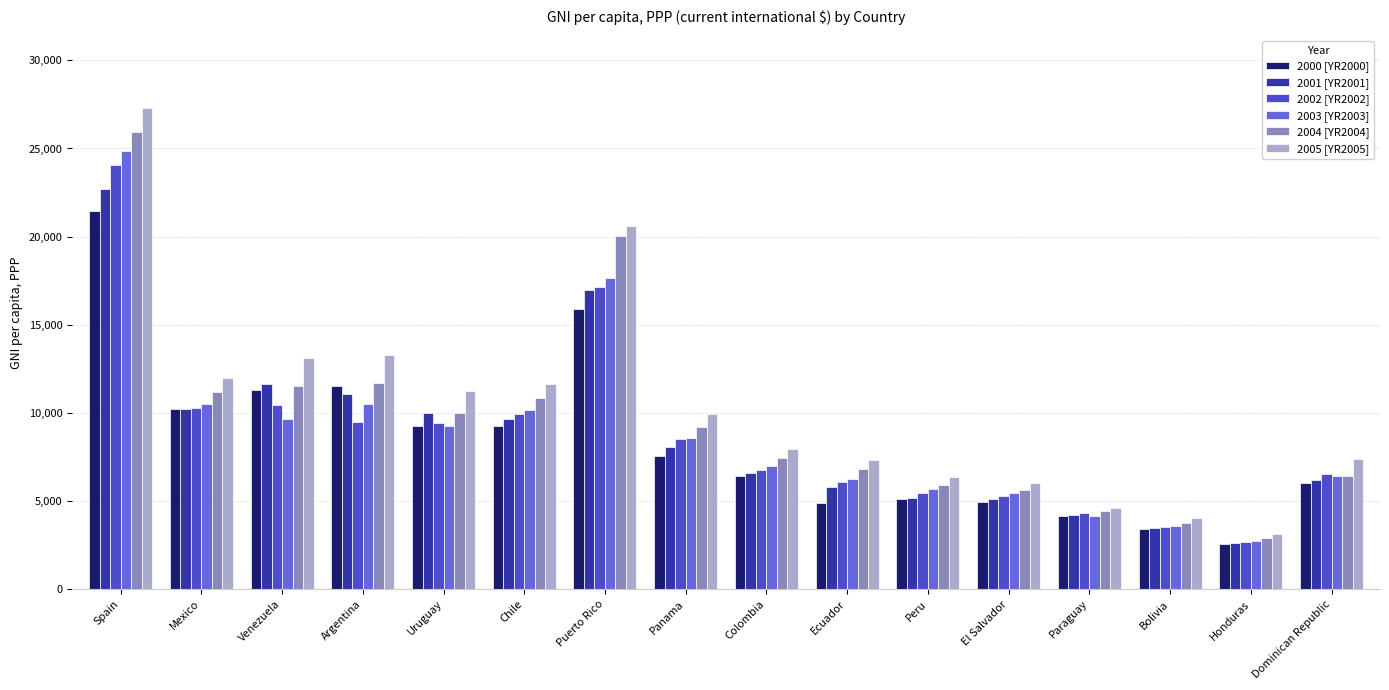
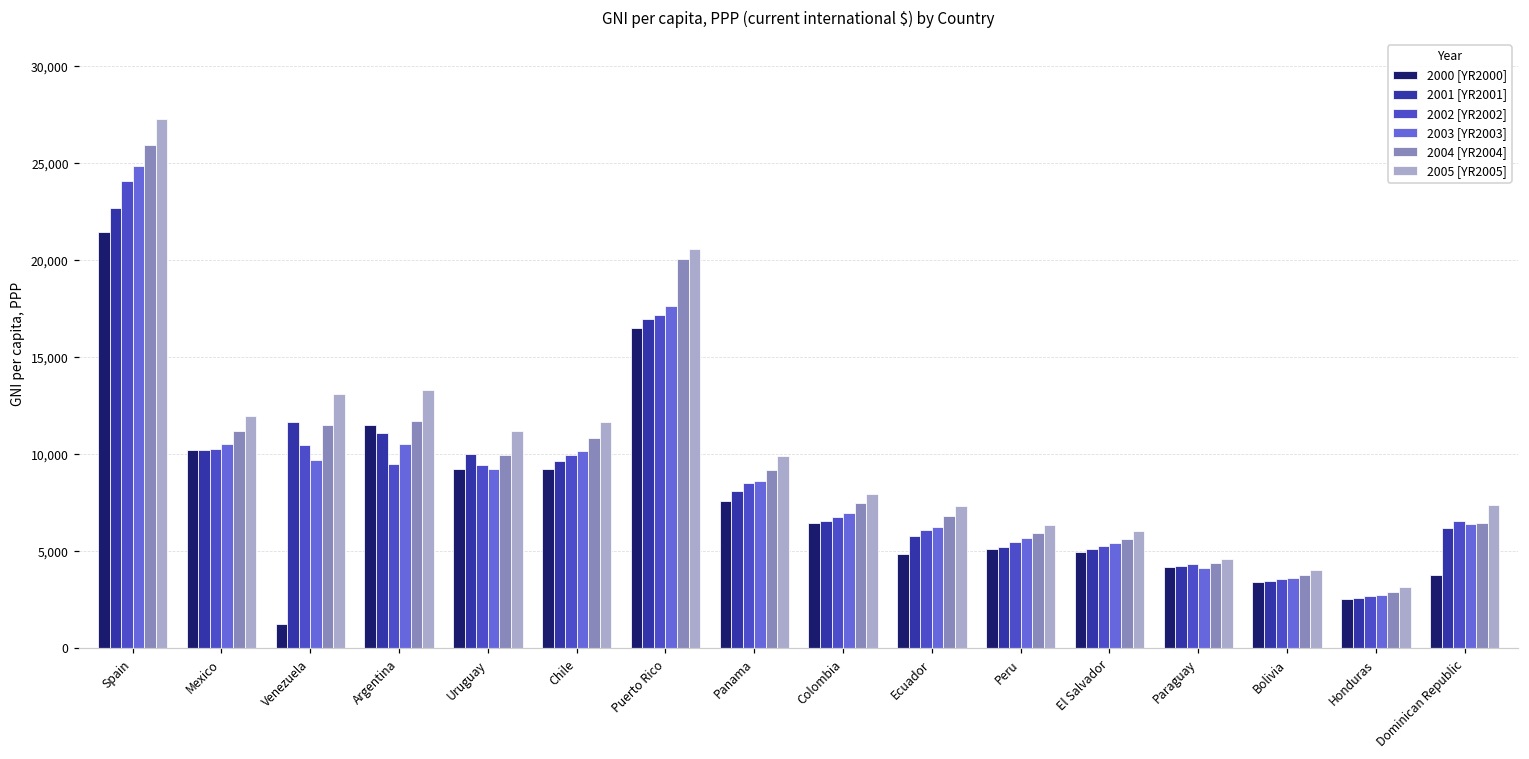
2000 [YR2000], Venezuela: 11,300 -> 1,200
2000 [YR2000], Puerto Rico: 15,900 -> 16,500
2000 [YR2000], Dominican Republic: 6,000 -> 3,800
